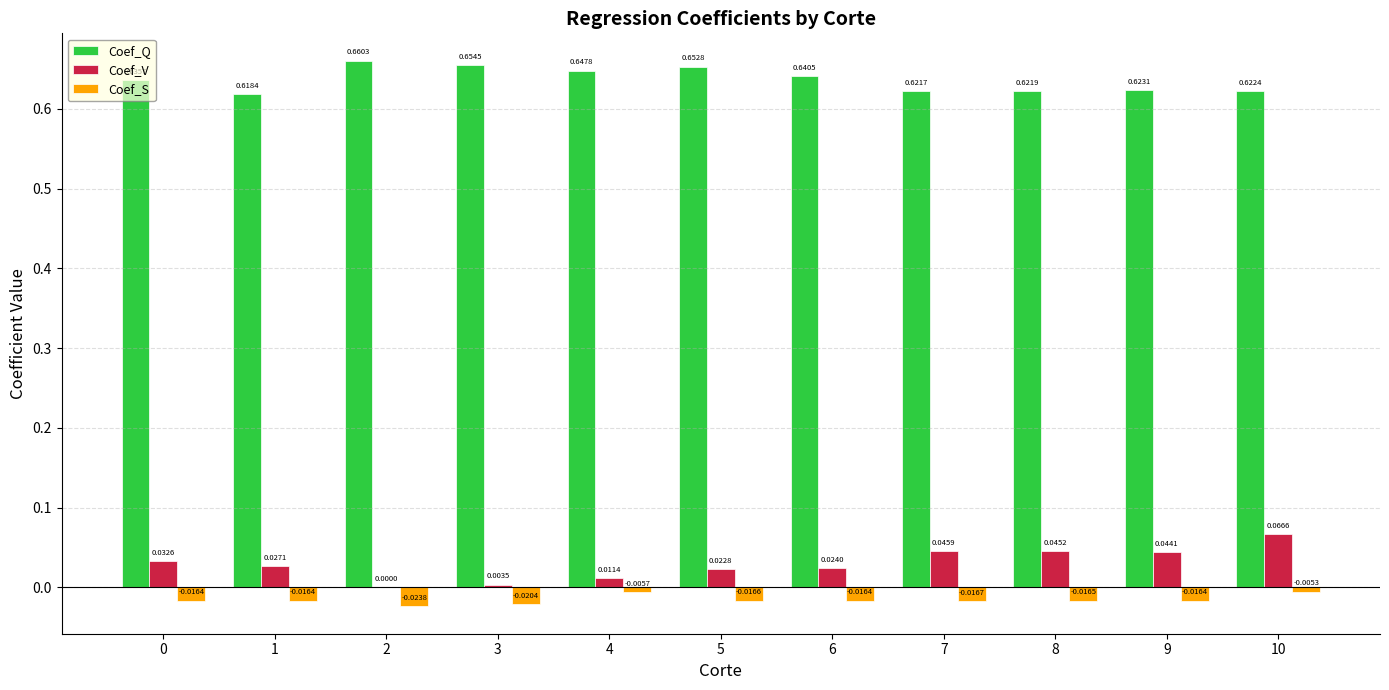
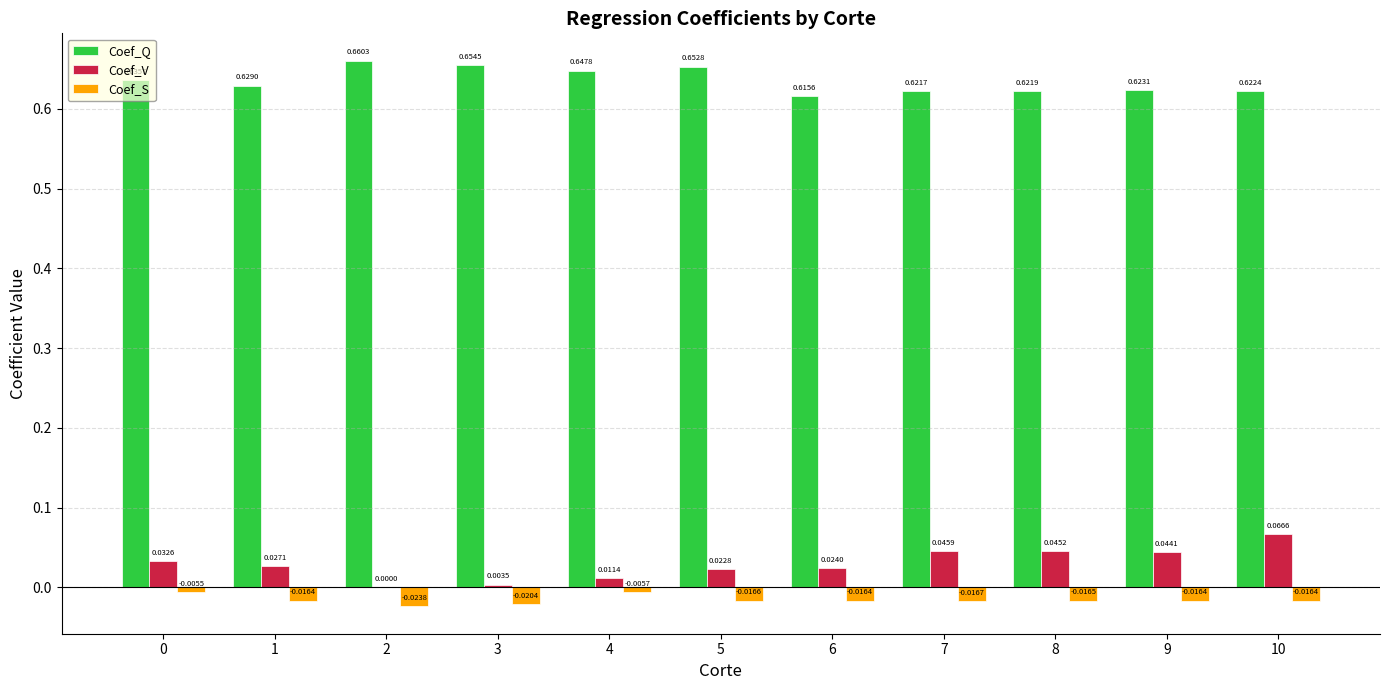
Coef_S, 0: -0.0164 -> -0.0055
Coef_Q, 1: 0.6184 -> 0.6290
Coef_Q, 6: 0.6405 -> 0.6156
Coef_S, 10: -0.0053 -> -0.0164
